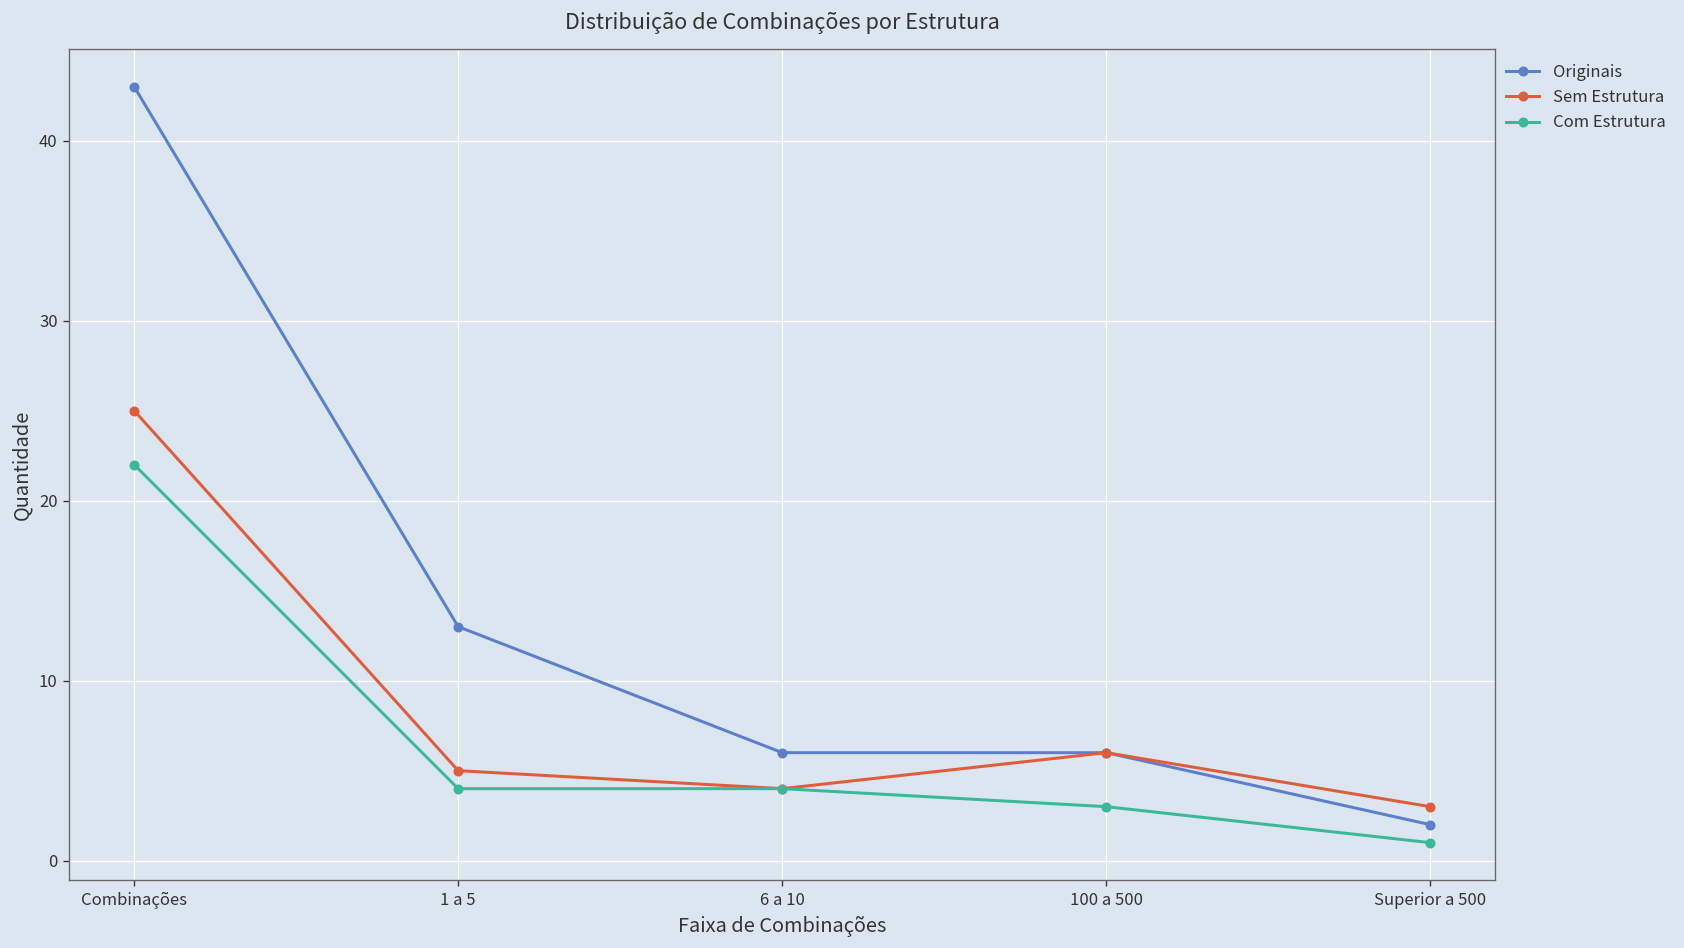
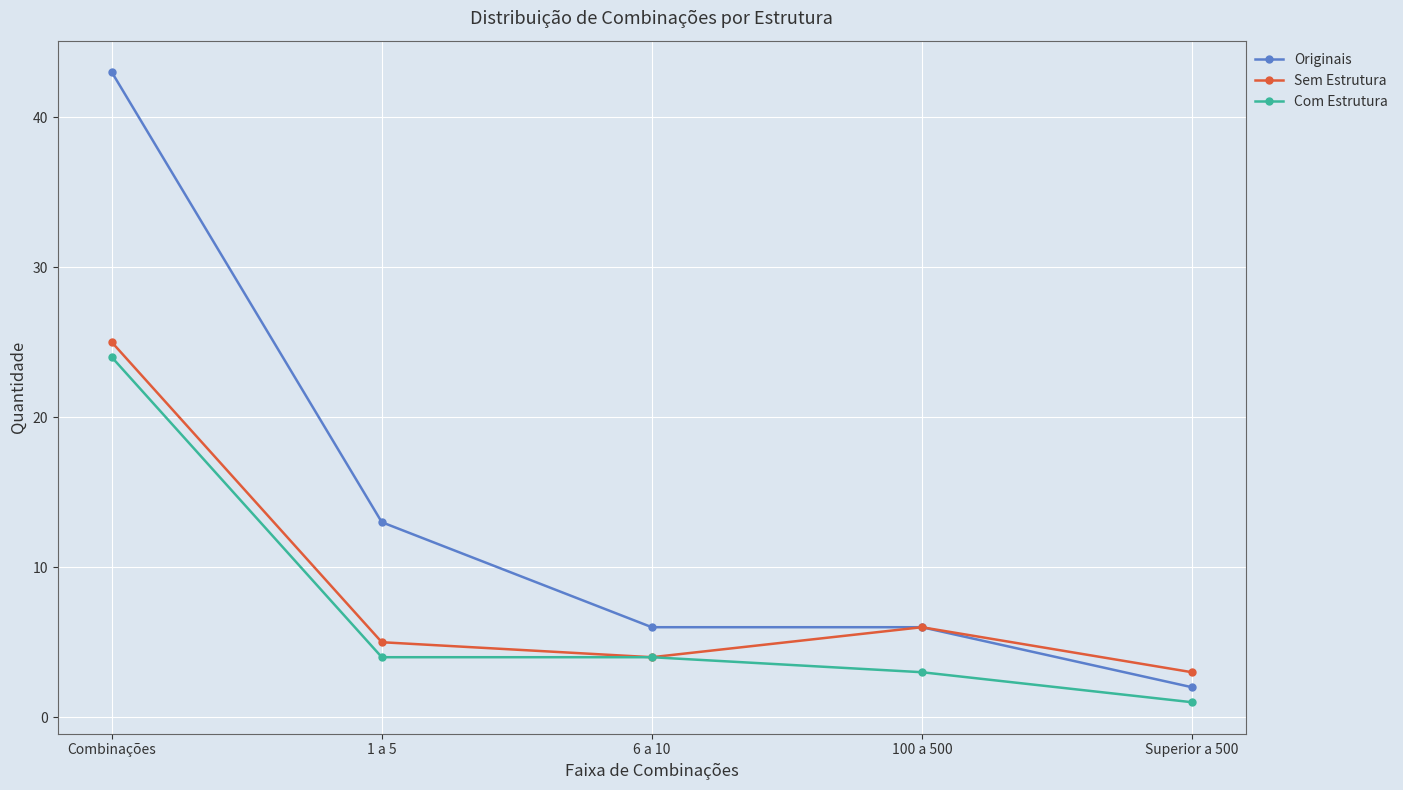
Com Estrutura, Combinações: 22 -> 24
